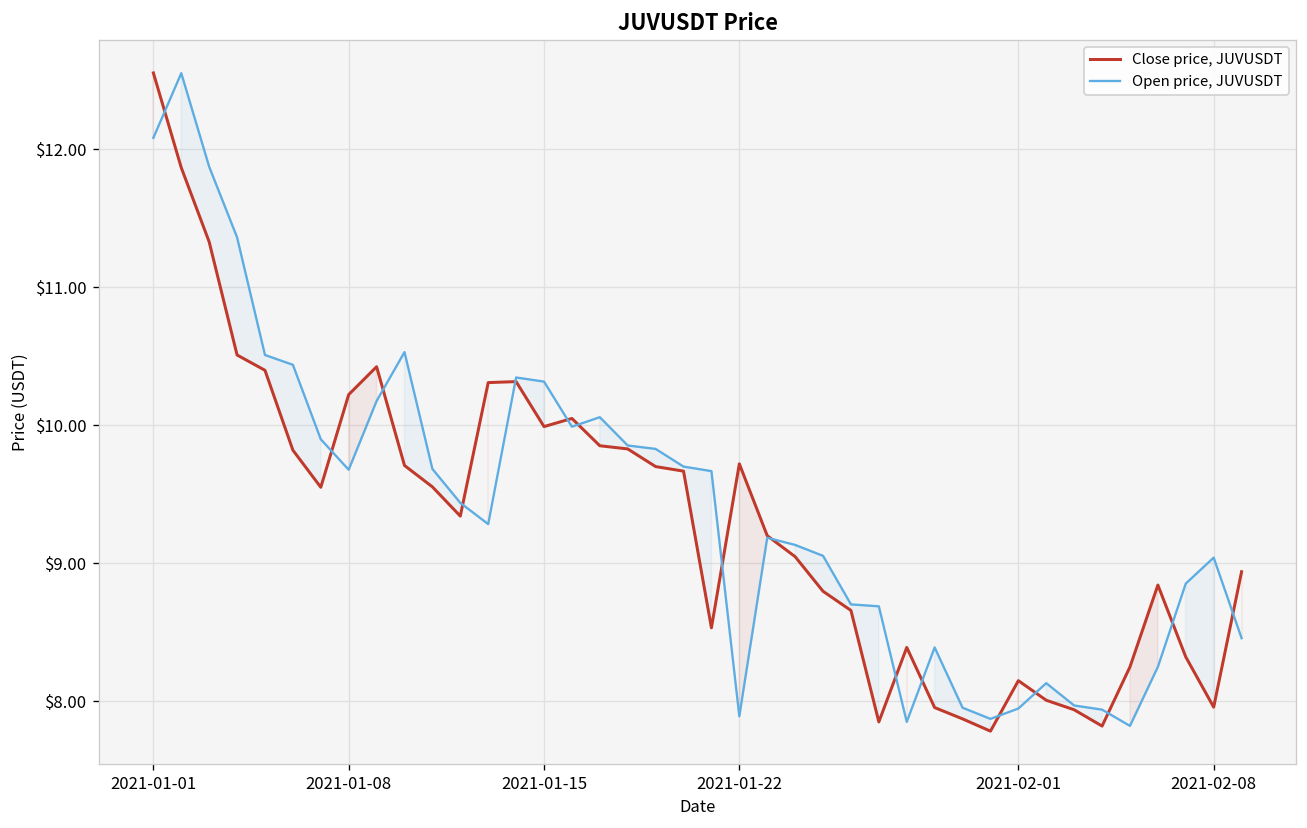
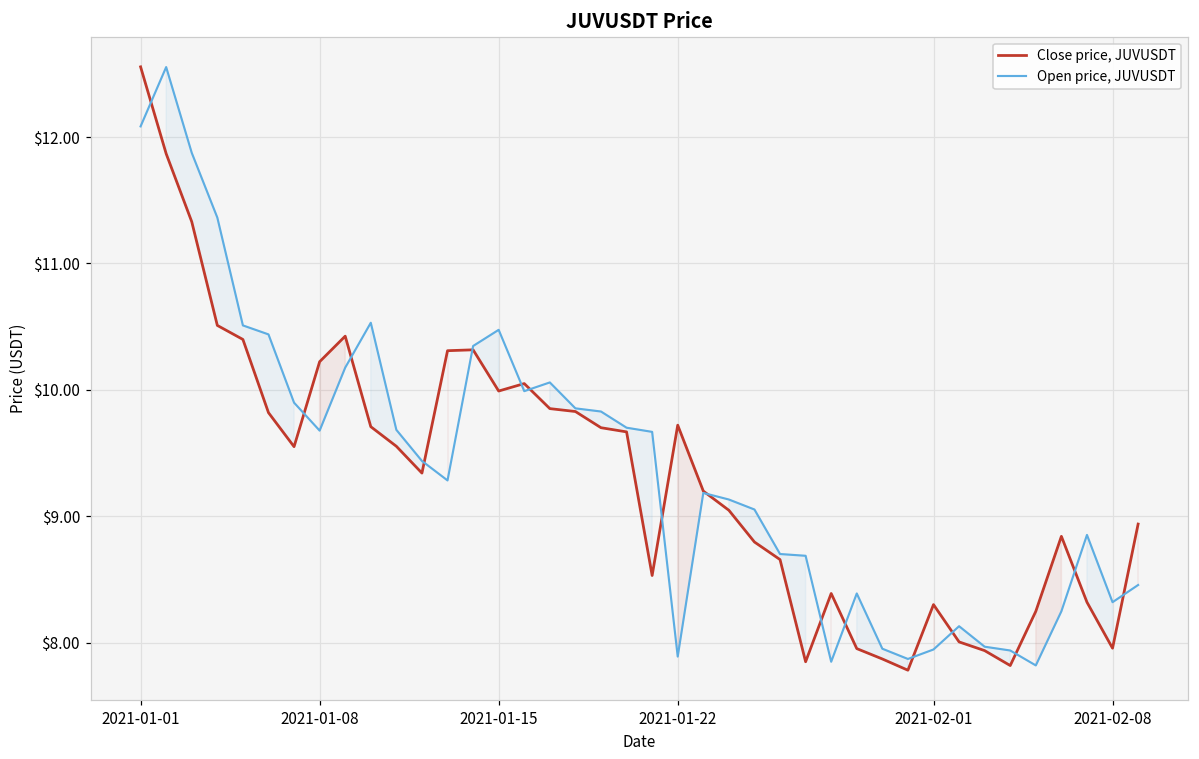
Open price, JUVUSDT, 2021-01-15: $10.32 -> $10.48
Close price, JUVUSDT, 2021-02-01: $8.15 -> $8.30
Open price, JUVUSDT, 2021-02-08: $9.04 -> $8.32
